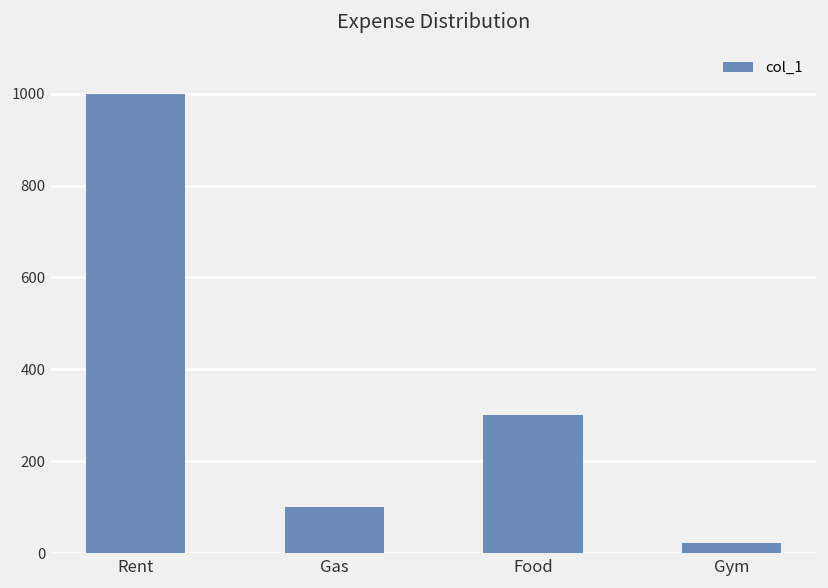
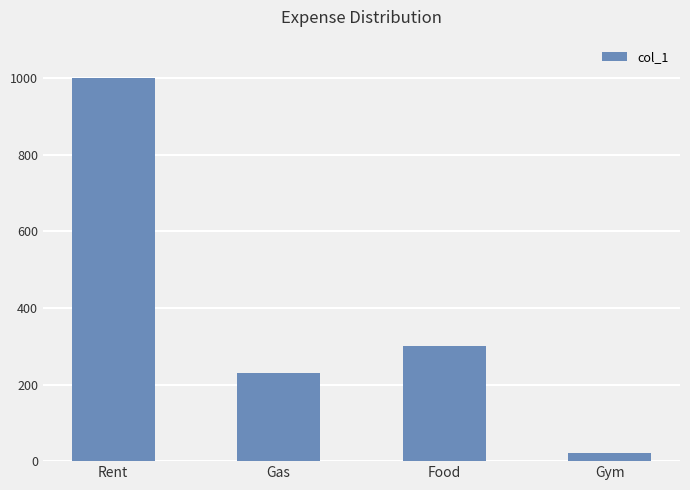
Gas: 100 -> 230
